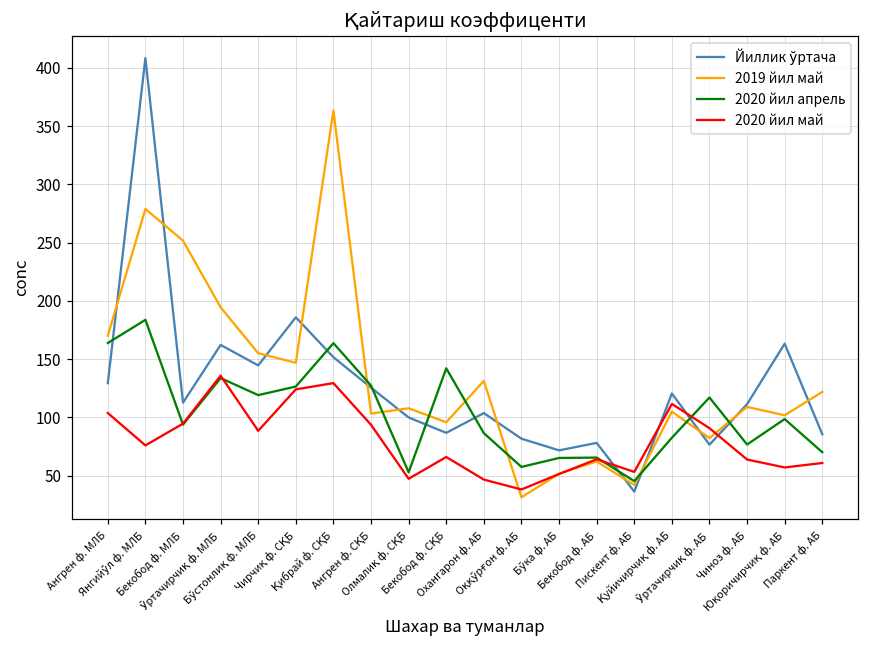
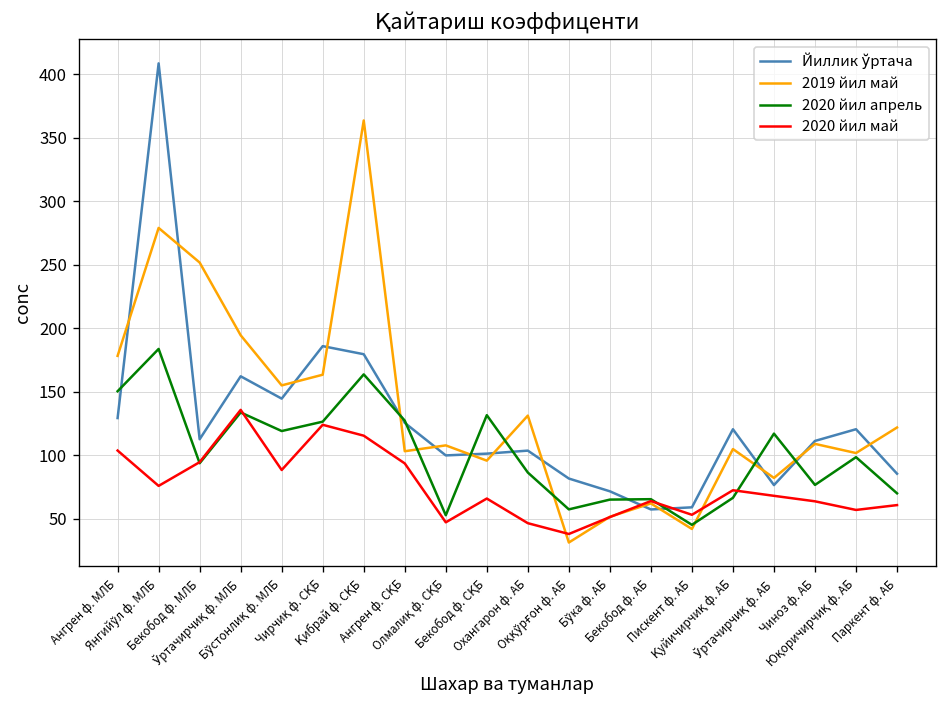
2019 йил май, Ангрен ф. МЛБ: 170 -> 178
2020 йил апрель, Ангрен ф. МЛБ: 164 -> 150
2019 йил май, Чирчиқ ф. СҚБ: 147 -> 163
Йиллик ўртача, Қибрай ф. СҚБ: 152 -> 180
2020 йил май, Қибрай ф. СҚБ: 129 -> 115
Йиллик ўртача, Бекобод ф. СҚБ: 87 -> 101
2020 йил апрель, Бекобод ф. СҚБ: 142 -> 132
Йиллик ўртача, Бекобод ф. АБ: 78 -> 57
Йиллик ўртача, Пискент ф. АБ: 36 -> 59
2020 йил апрель, Қуйичирчиқ ф. АБ: 82 -> 67
2020 йил май, Қуйичирчиқ ф. АБ: 112 -> 73
2020 йил май, Ўртачирчиқ ф. АБ: 91 -> 68
Йиллик ўртача, Юқоричирчиқ ф. АБ: 163 -> 121
